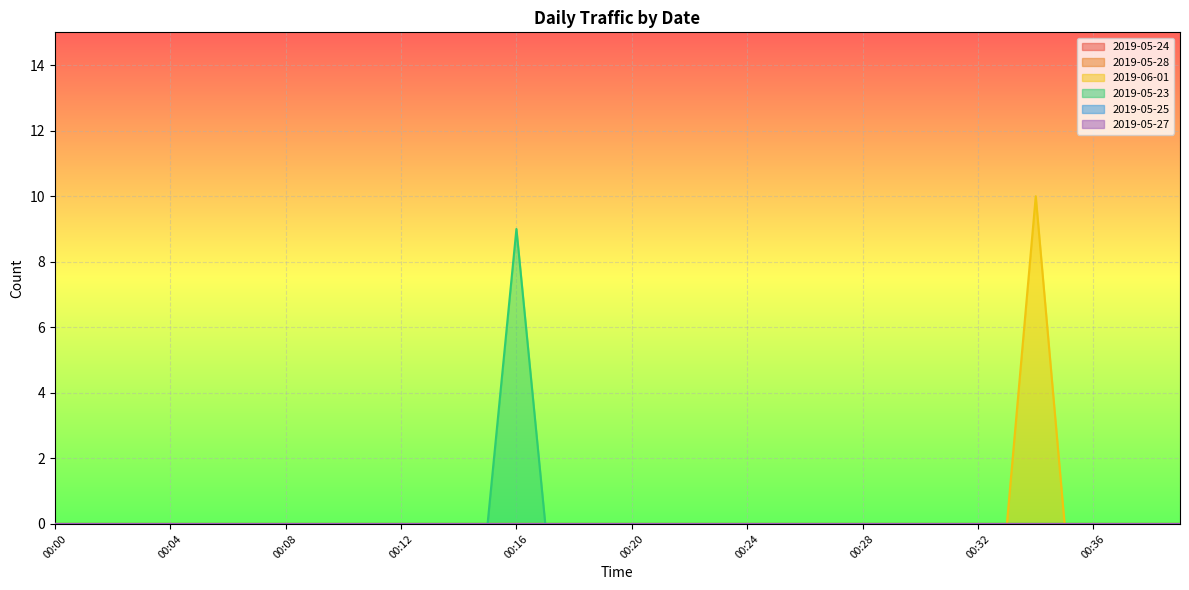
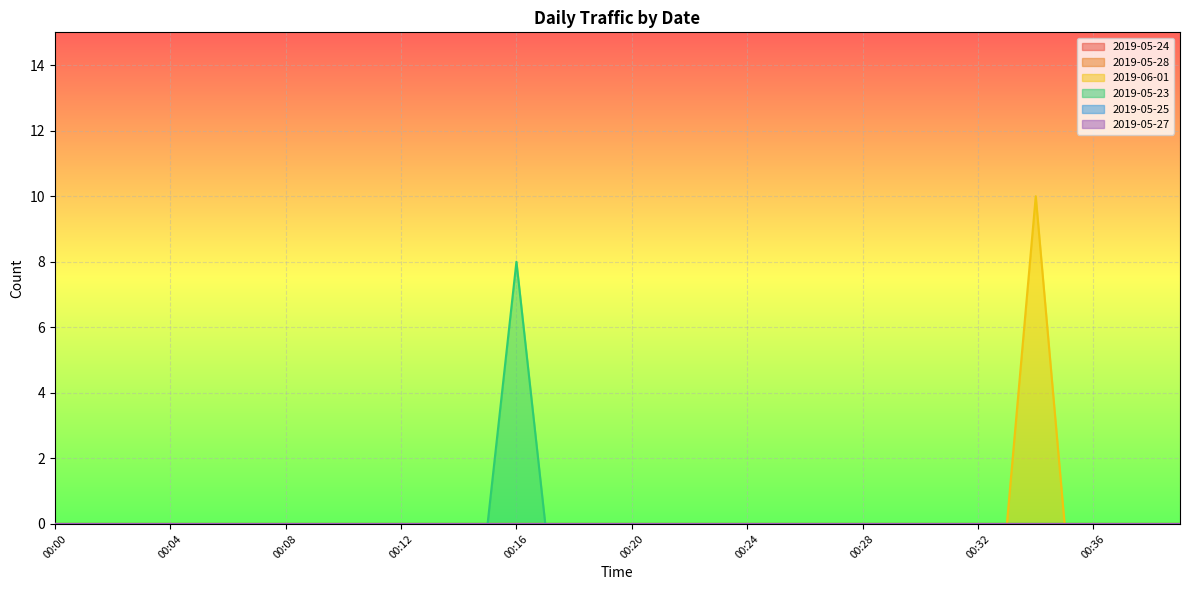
2019-05-23, 00:16: 9 -> 8
